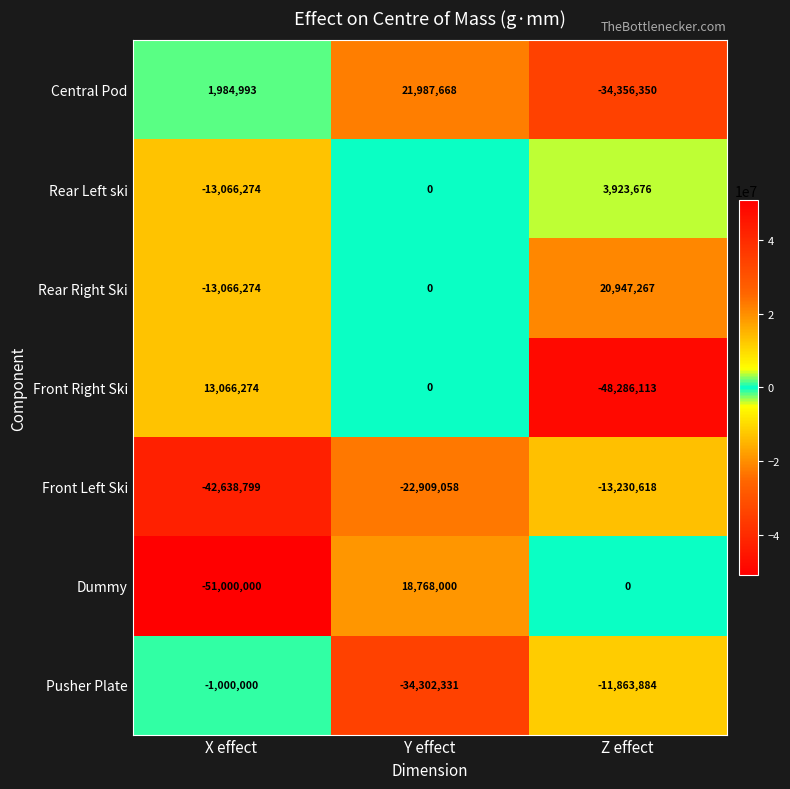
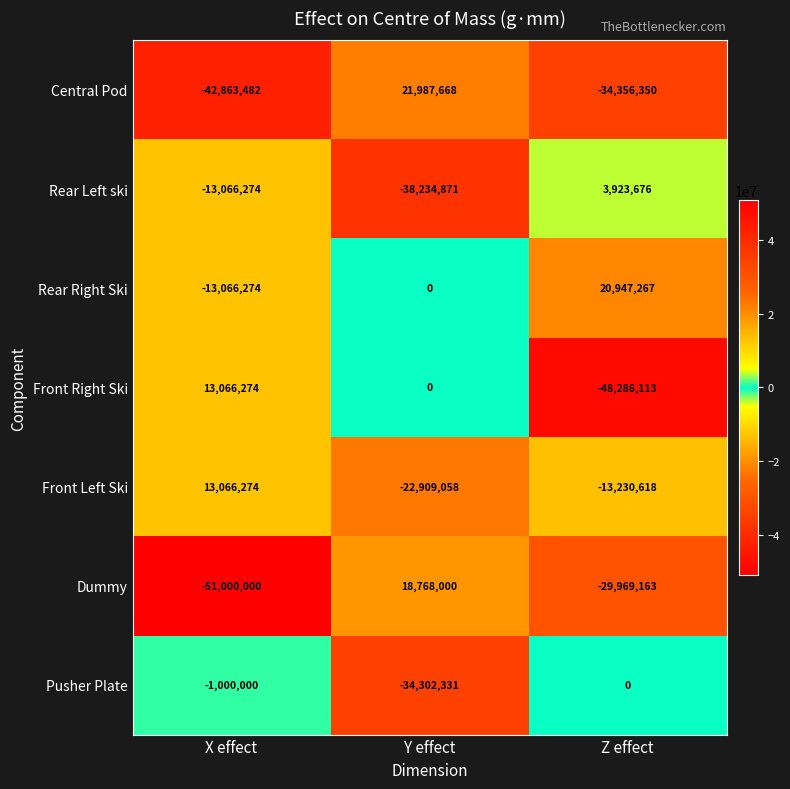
Central Pod, X effect: 1,984,993 -> -42,863,482
Rear Left ski, Y effect: 0 -> -38,234,871
Front Left Ski, X effect: -42,638,799 -> 13,066,274
Dummy, Z effect: 0 -> -29,969,163
Pusher Plate, Z effect: -11,863,884 -> 0
